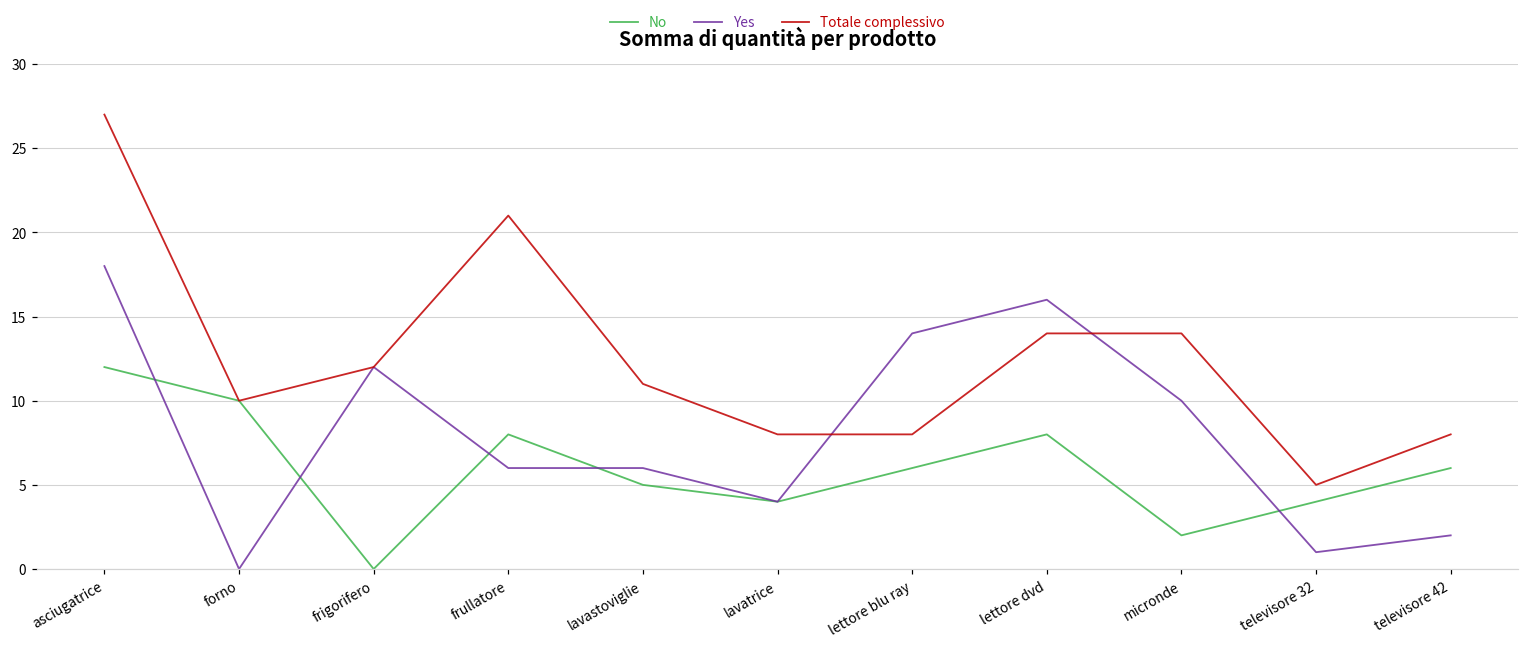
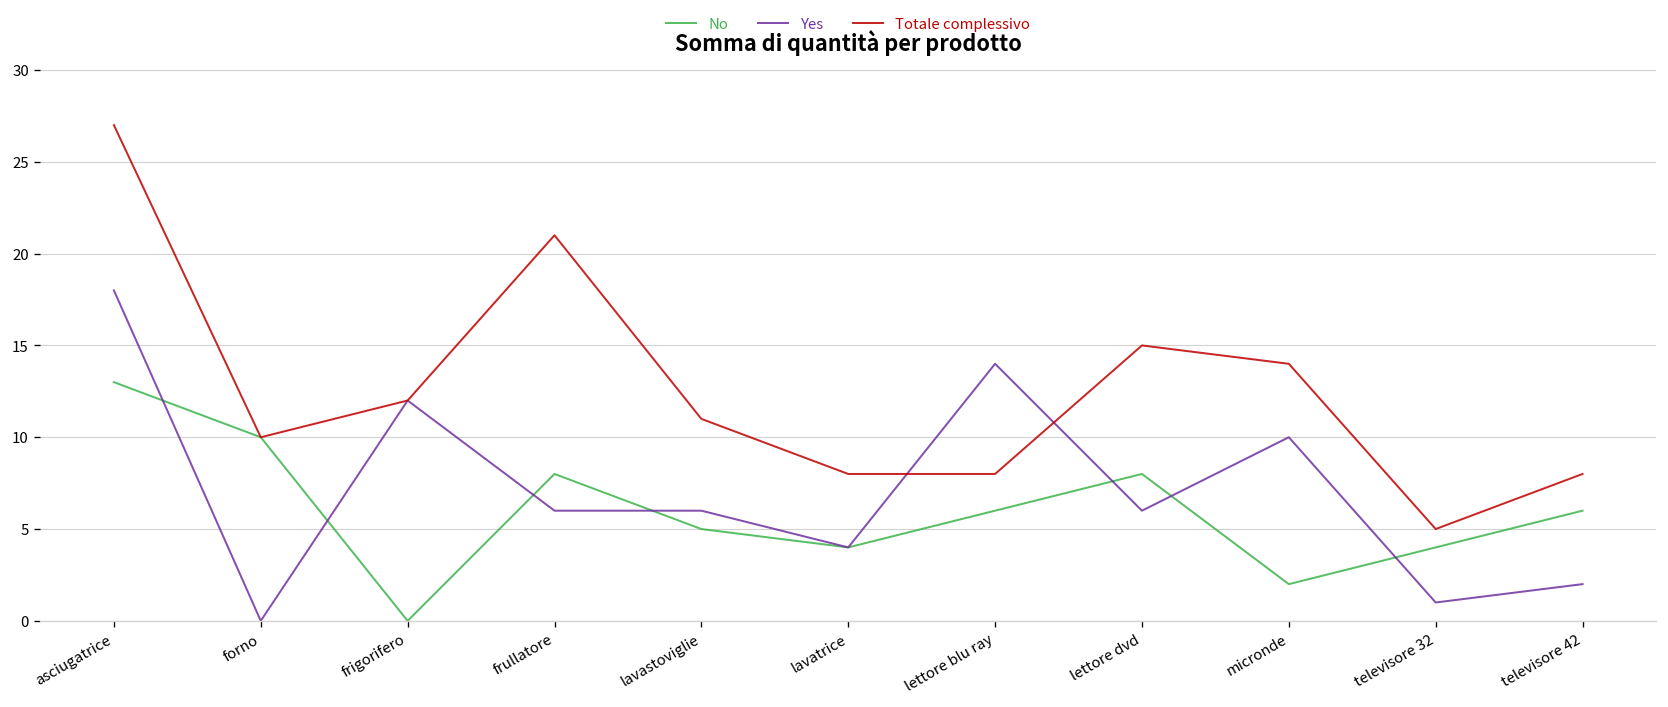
No, asciugatrice: 12 -> 13
Yes, lettore dvd: 16 -> 6
Totale complessivo, lettore dvd: 14 -> 15
